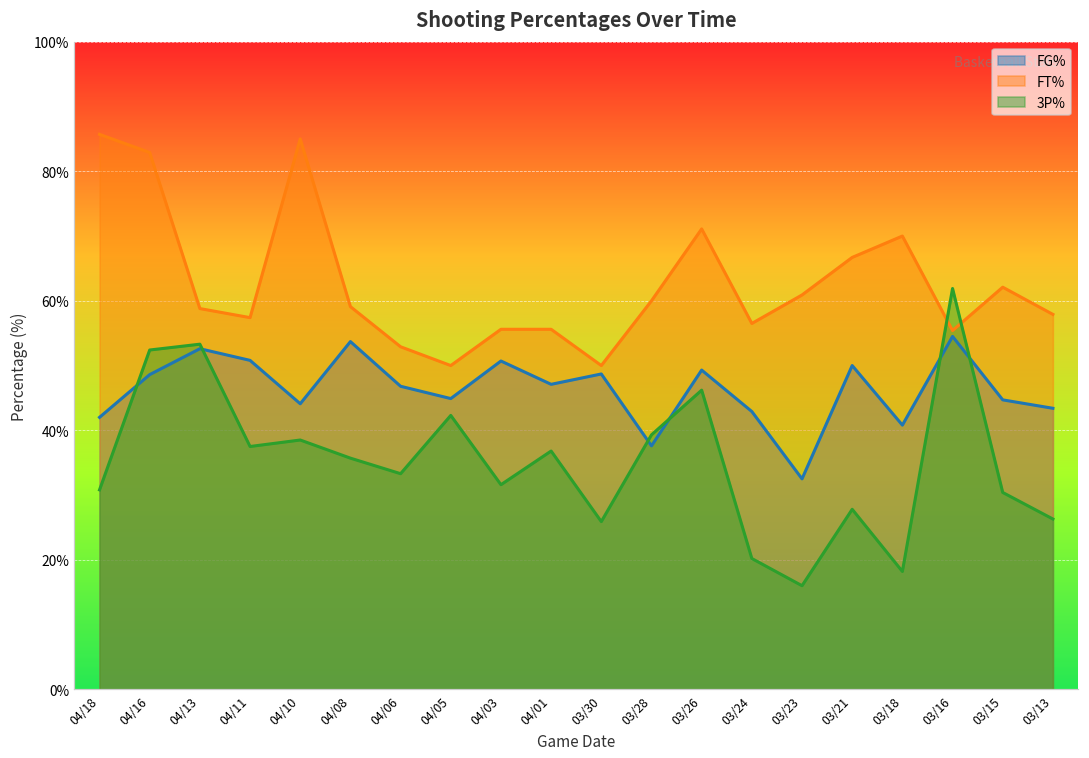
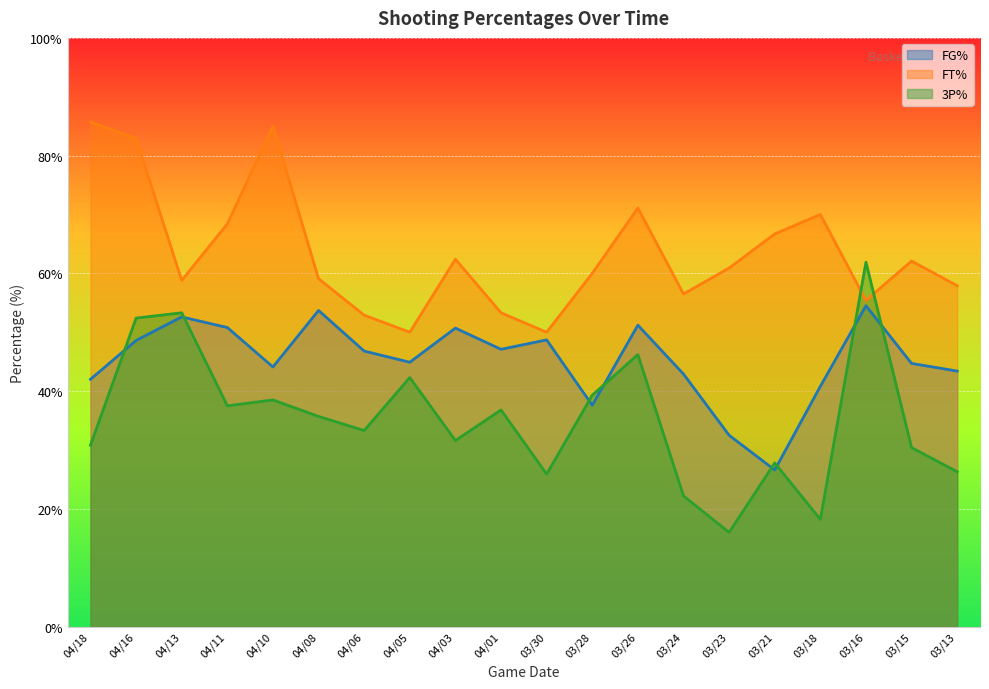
FT%, 04/11: 57% -> 68%
FT%, 04/03: 56% -> 62%
FT%, 04/01: 56% -> 53%
FG%, 03/26: 49% -> 51%
3P%, 03/24: 20% -> 22%
FG%, 03/21: 50% -> 27%
